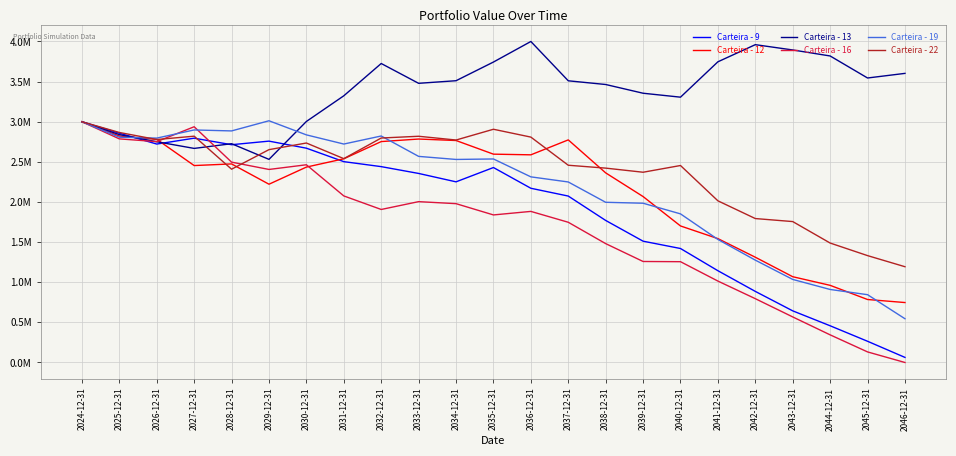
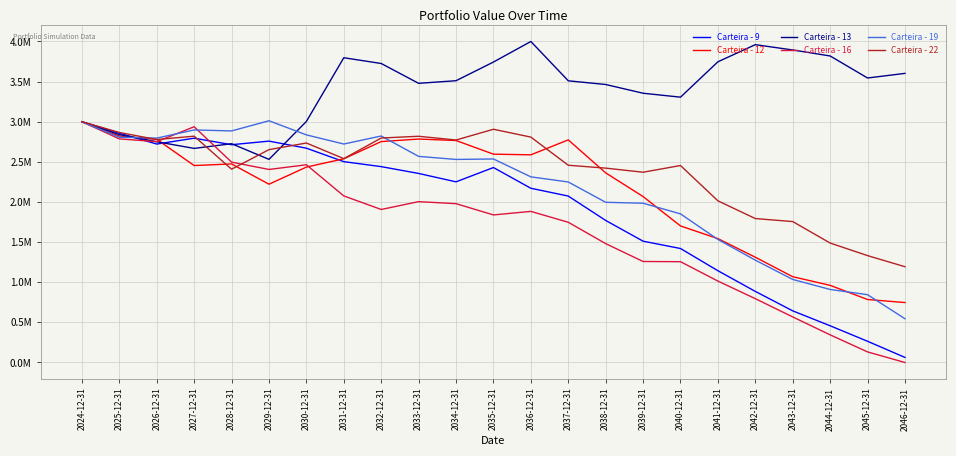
Carteira - 13, 2031-12-31: 3300000 -> 3800000
